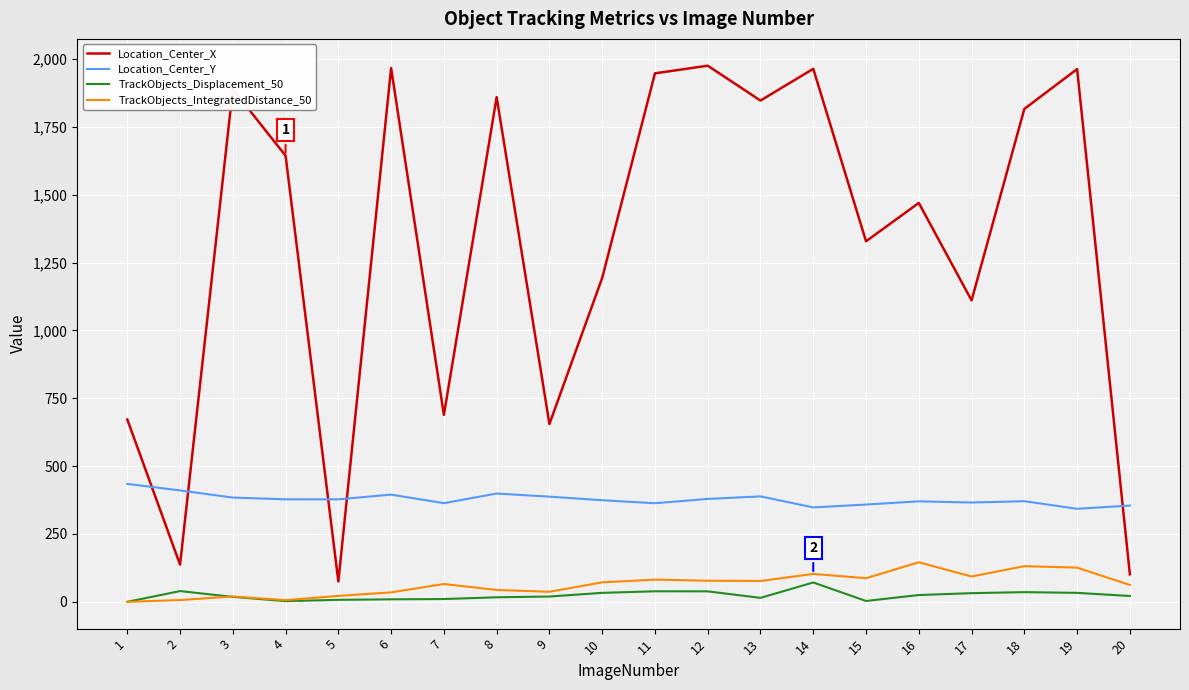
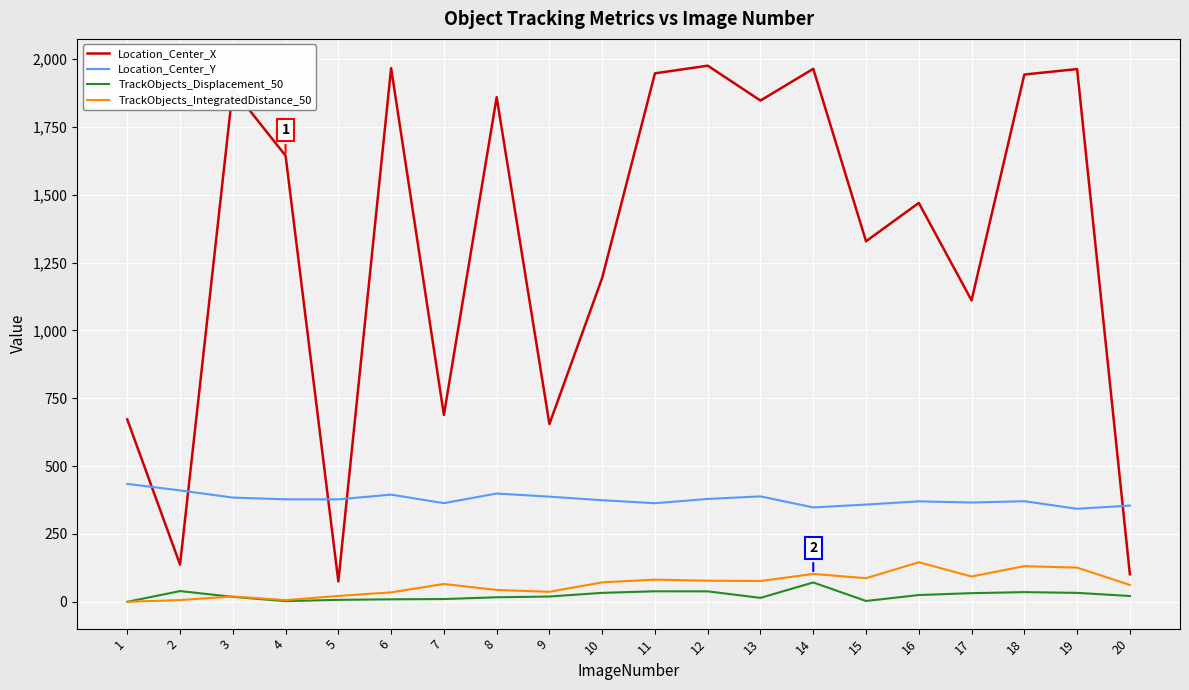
Location_Center_X, 18: 1,820 -> 1,940
